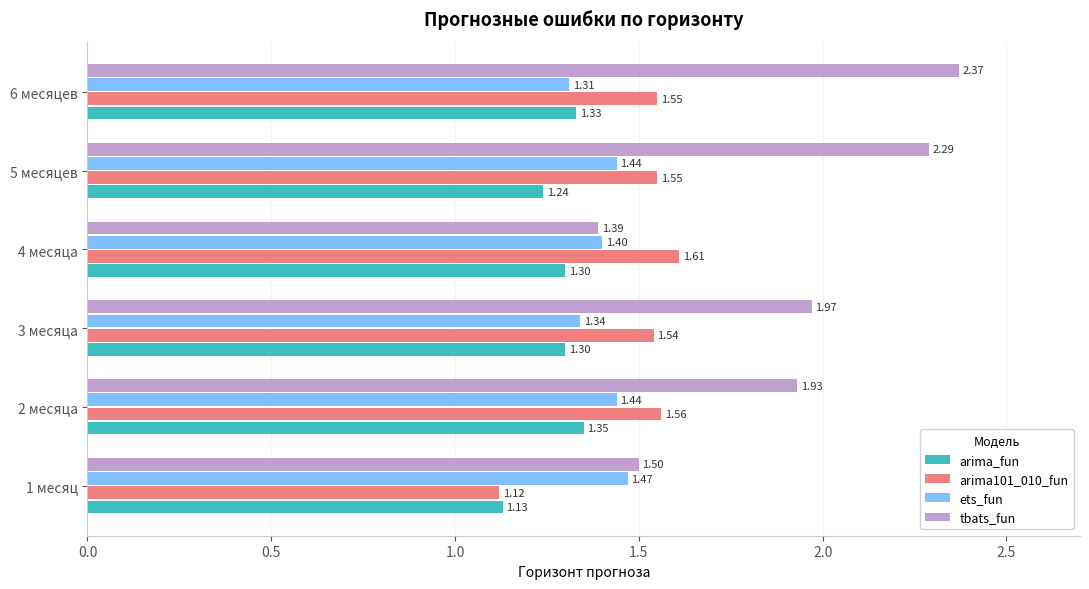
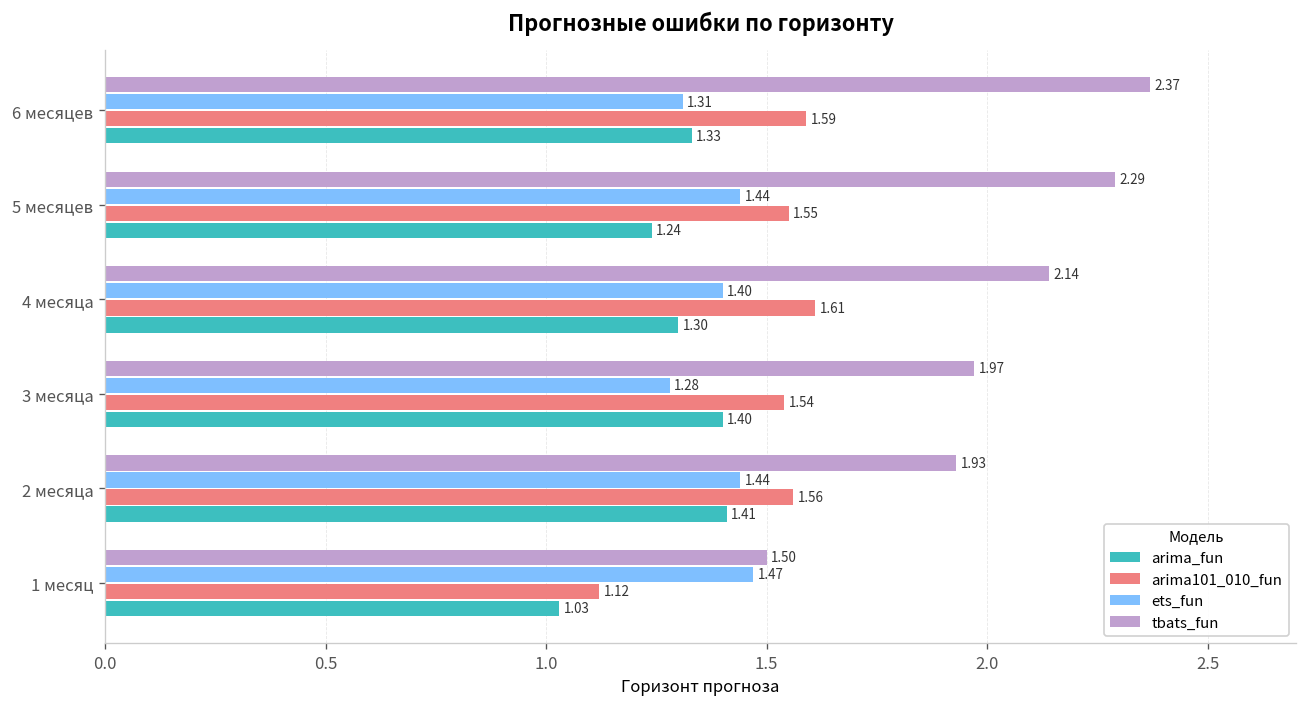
arima101_010_fun, 6 месяцев: 1.55 -> 1.59
tbats_fun, 4 месяца: 1.39 -> 2.14
ets_fun, 3 месяца: 1.34 -> 1.28
arima_fun, 3 месяца: 1.30 -> 1.40
arima_fun, 2 месяца: 1.35 -> 1.41
arima_fun, 1 месяц: 1.13 -> 1.03
